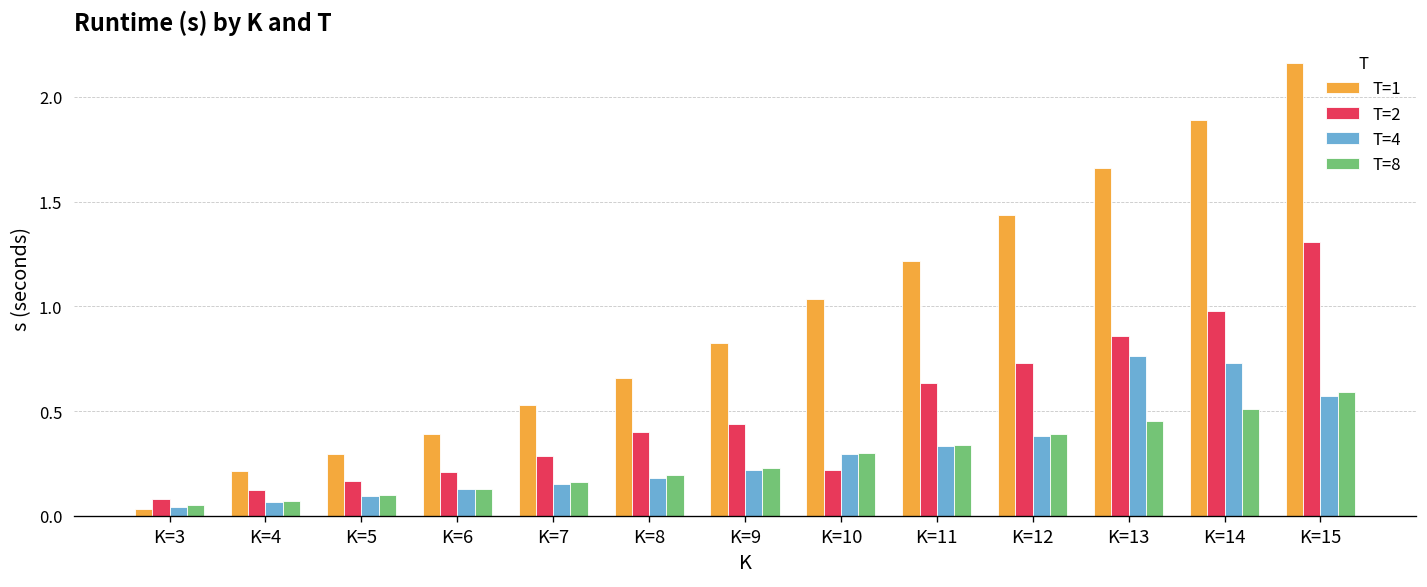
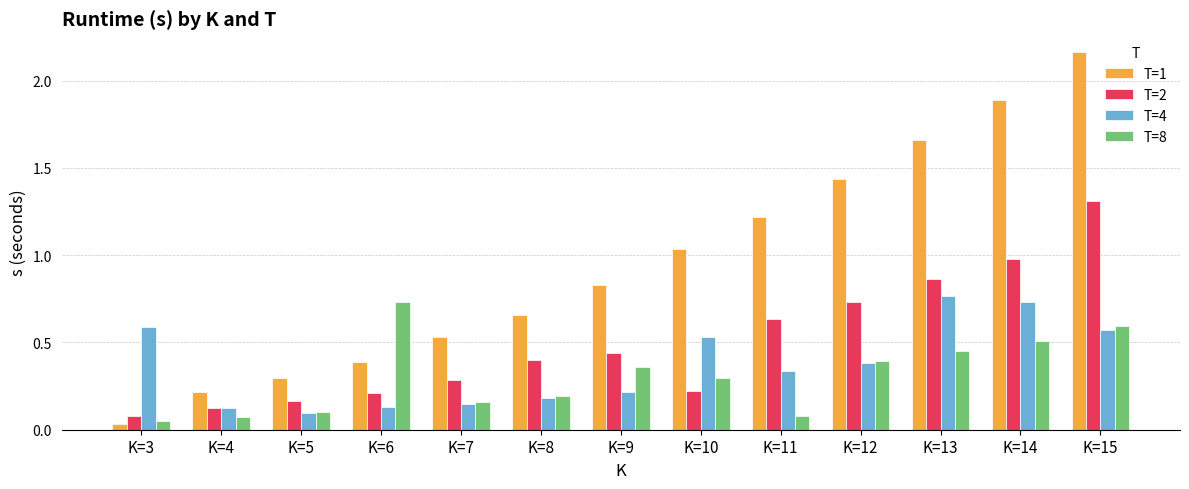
T=4, K=3: 0.04 -> 0.59
T=4, K=4: 0.07 -> 0.13
T=8, K=6: 0.13 -> 0.73
T=8, K=9: 0.23 -> 0.36
T=4, K=10: 0.29 -> 0.53
T=8, K=11: 0.34 -> 0.08
